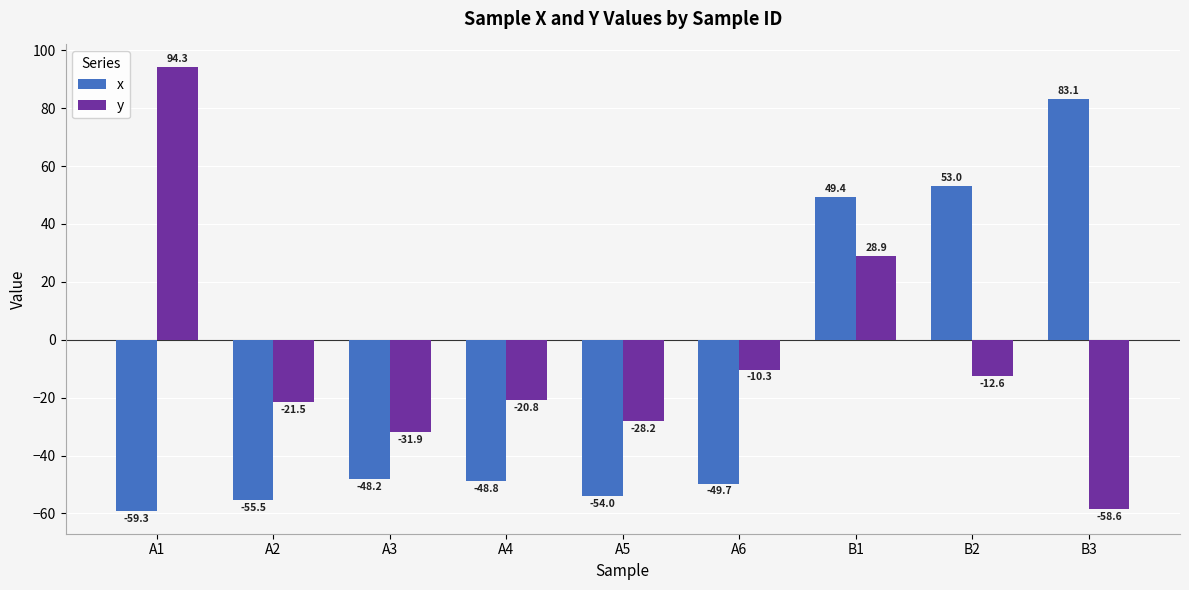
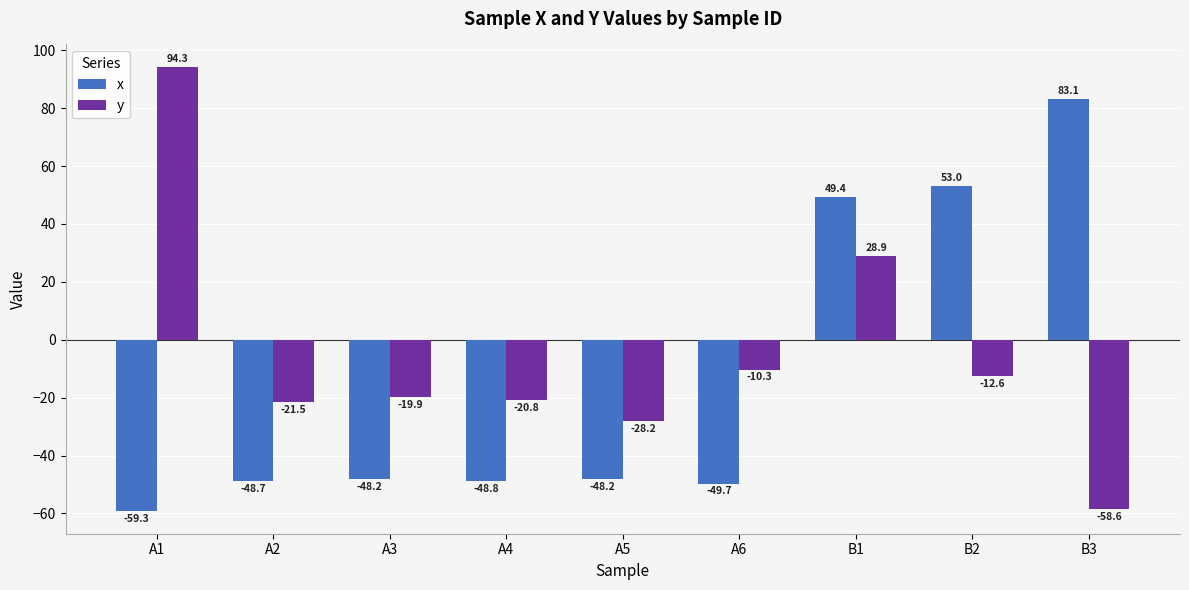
x, A2: -55.5 -> -48.7
y, A3: -31.9 -> -19.9
x, A5: -54.0 -> -48.2
